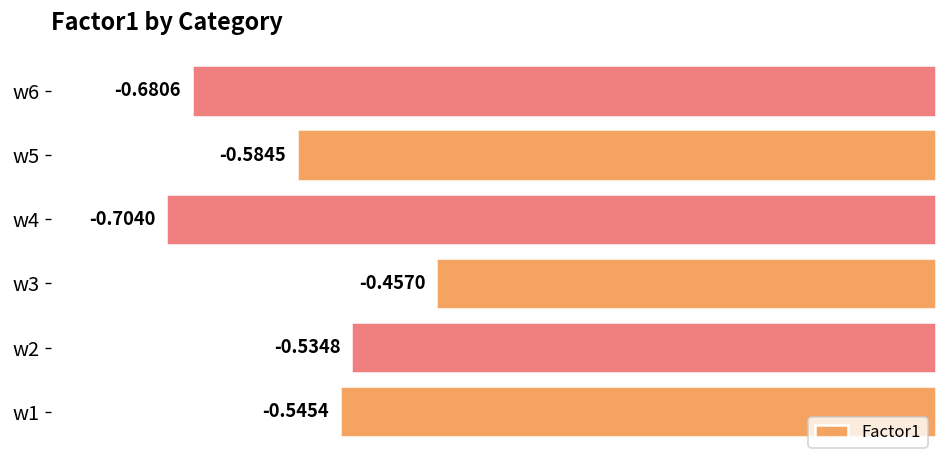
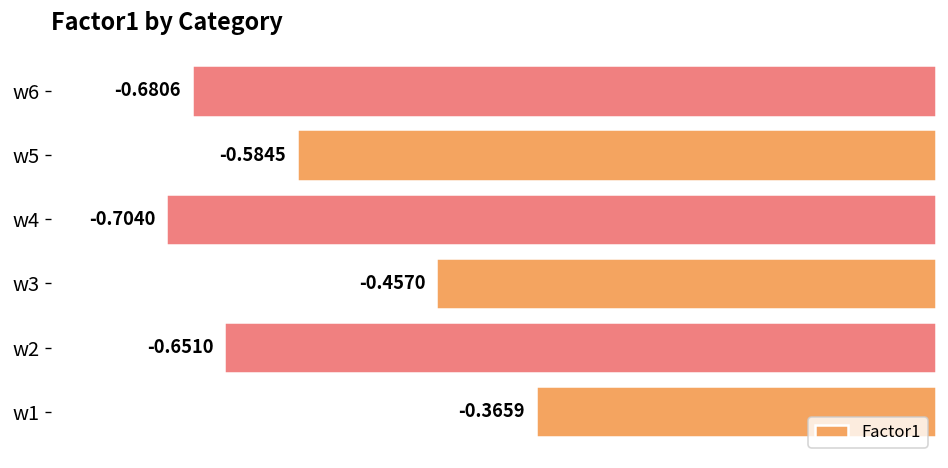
w2: -0.5348 -> -0.6510
w1: -0.5454 -> -0.3659
